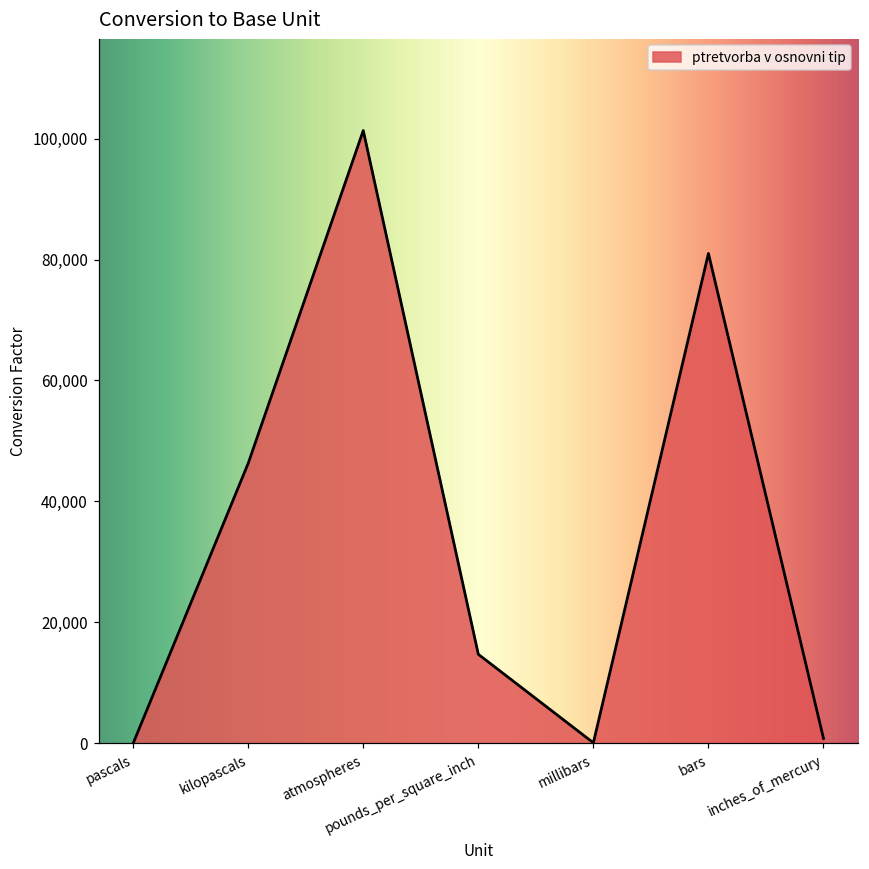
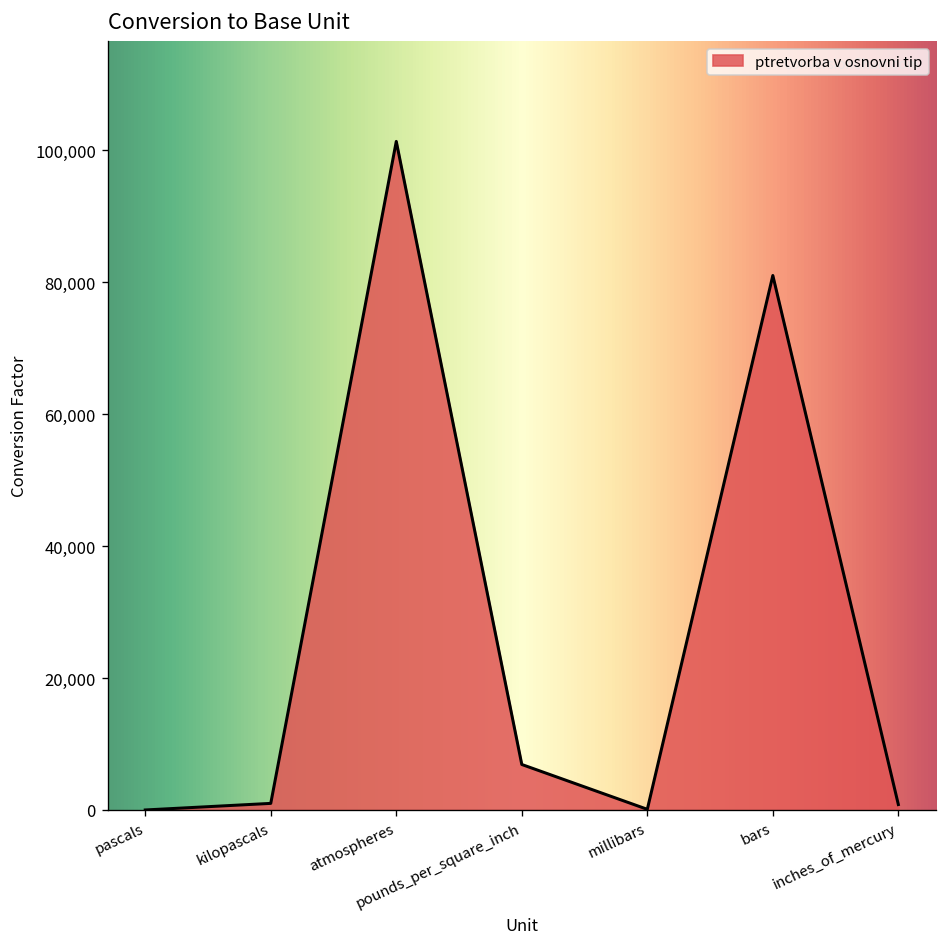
kilopascals: 46,000 -> 1,000
pounds_per_square_inch: 15,000 -> 7,000
